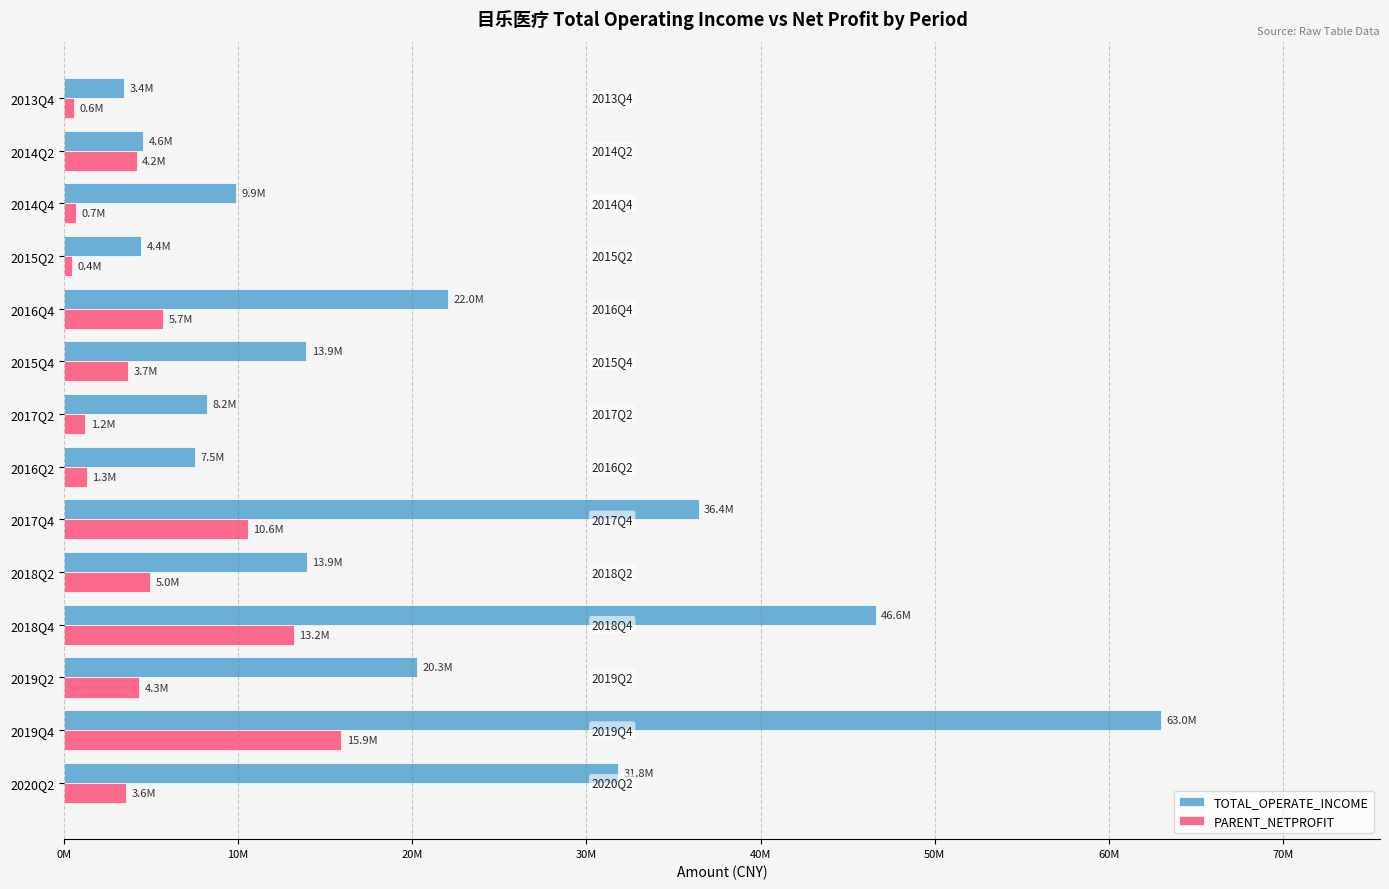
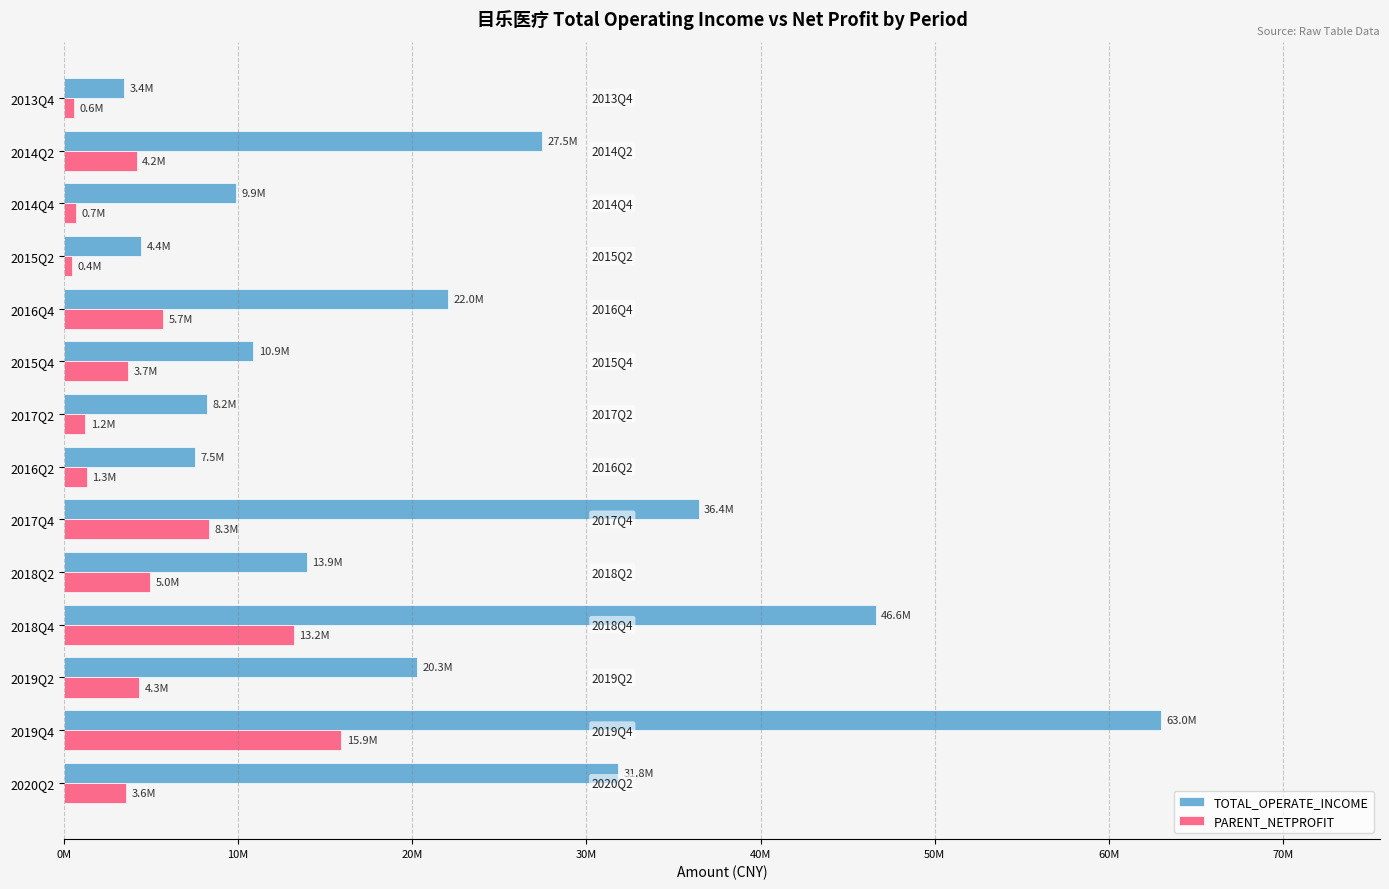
TOTAL_OPERATE_INCOME, 2014Q2: 4.6M -> 27.5M
TOTAL_OPERATE_INCOME, 2015Q4: 13.9M -> 10.9M
PARENT_NETPROFIT, 2017Q4: 10.6M -> 8.3M
